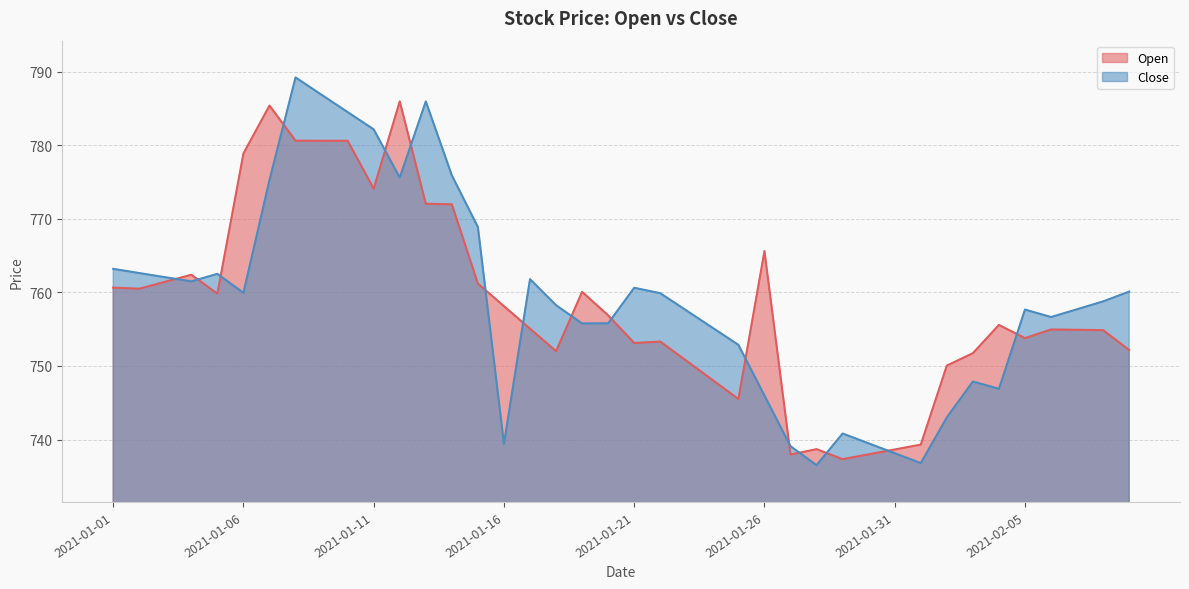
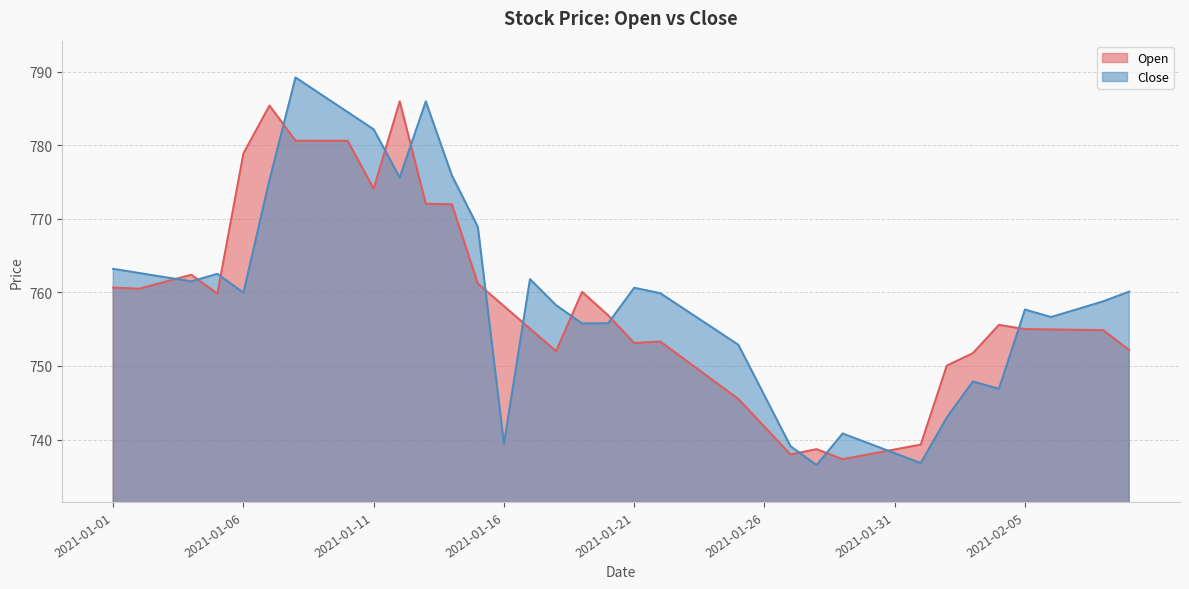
Open, 2021-01-26: 766 -> 742
Open, 2021-02-05: 754 -> 755
